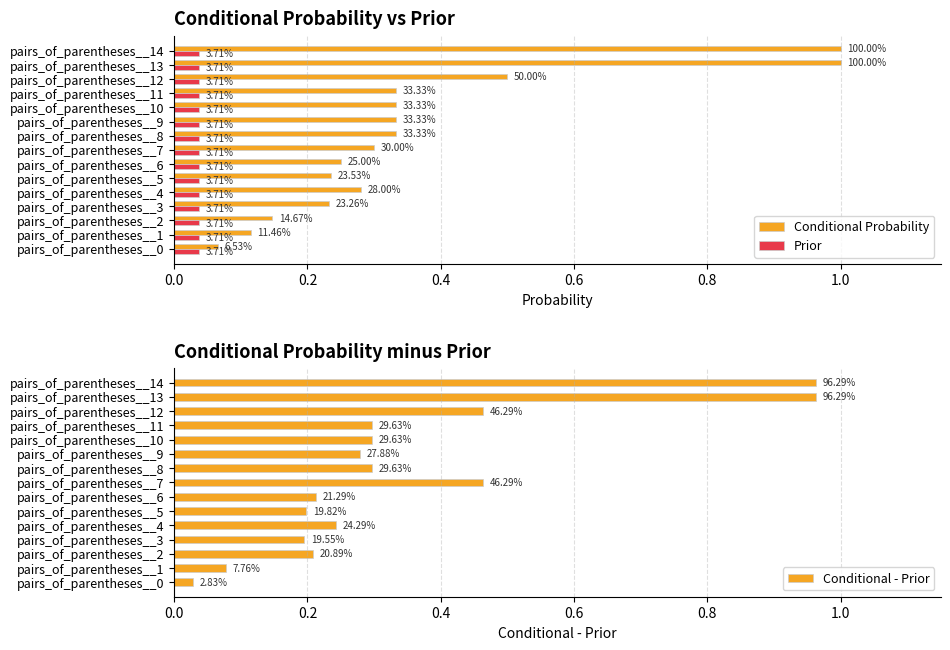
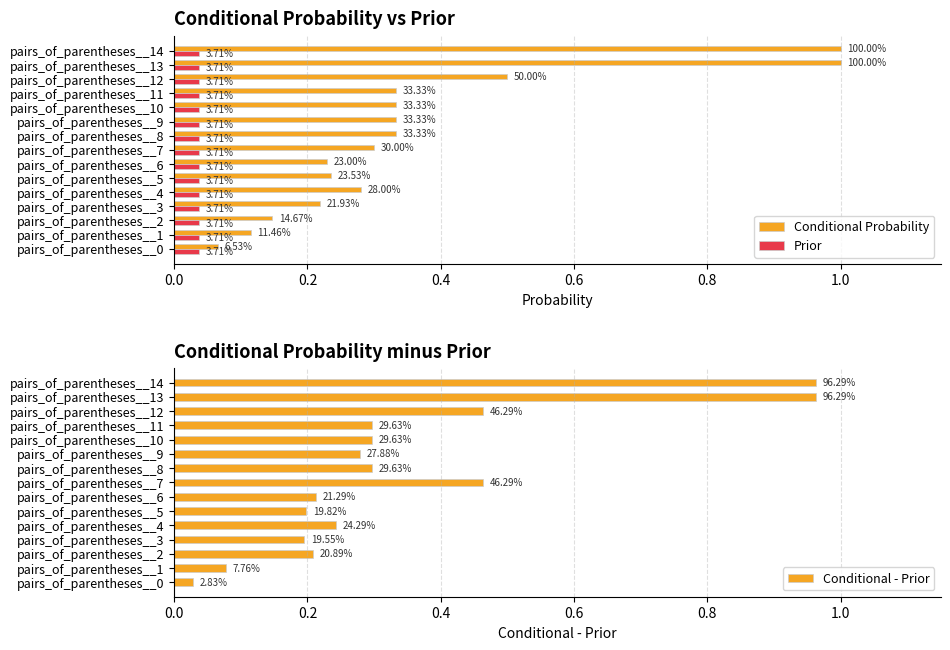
Conditional Probability vs Prior, Conditional Probability, pairs_of_parentheses__6: 25.00% -> 23.00%
Conditional Probability vs Prior, Conditional Probability, pairs_of_parentheses__3: 23.26% -> 21.93%
